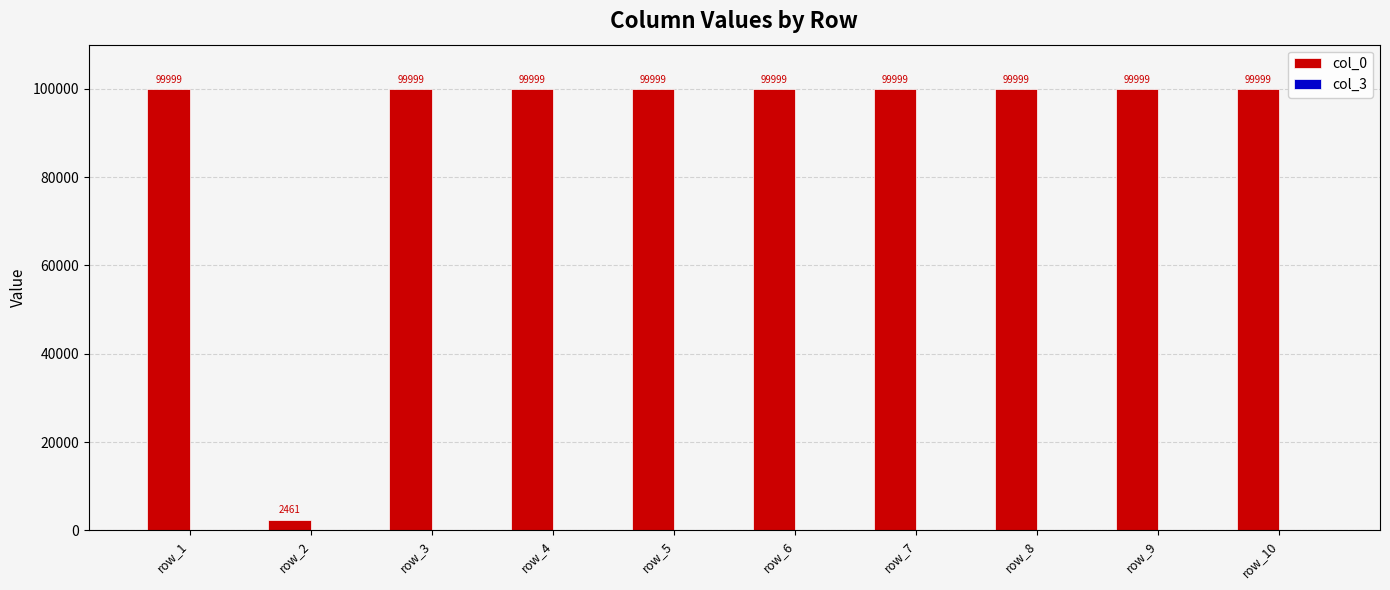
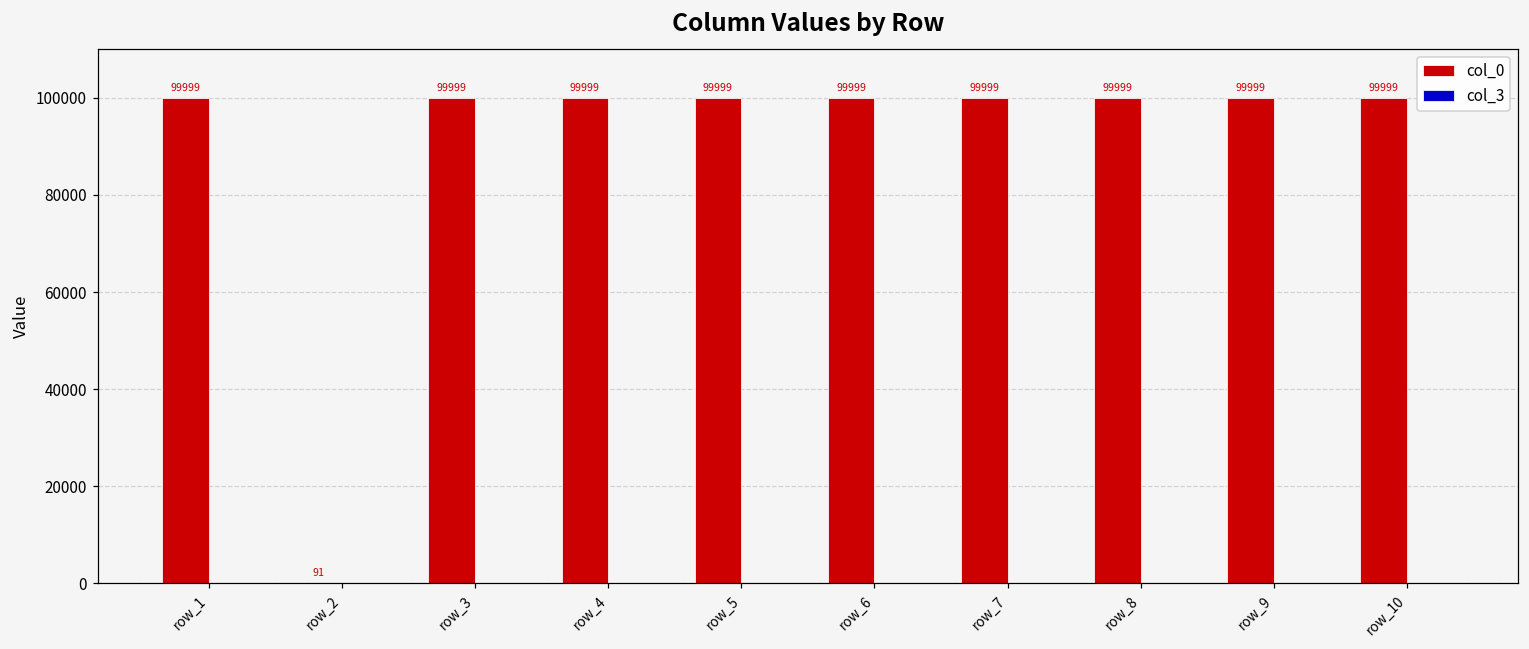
col_0, row_2: 2461 -> 91
